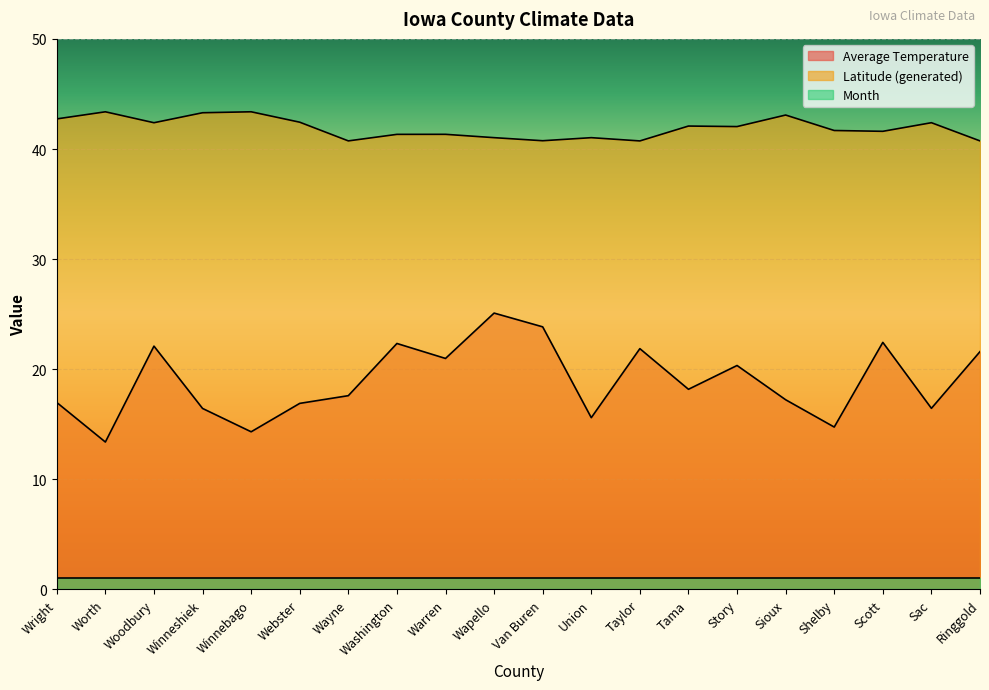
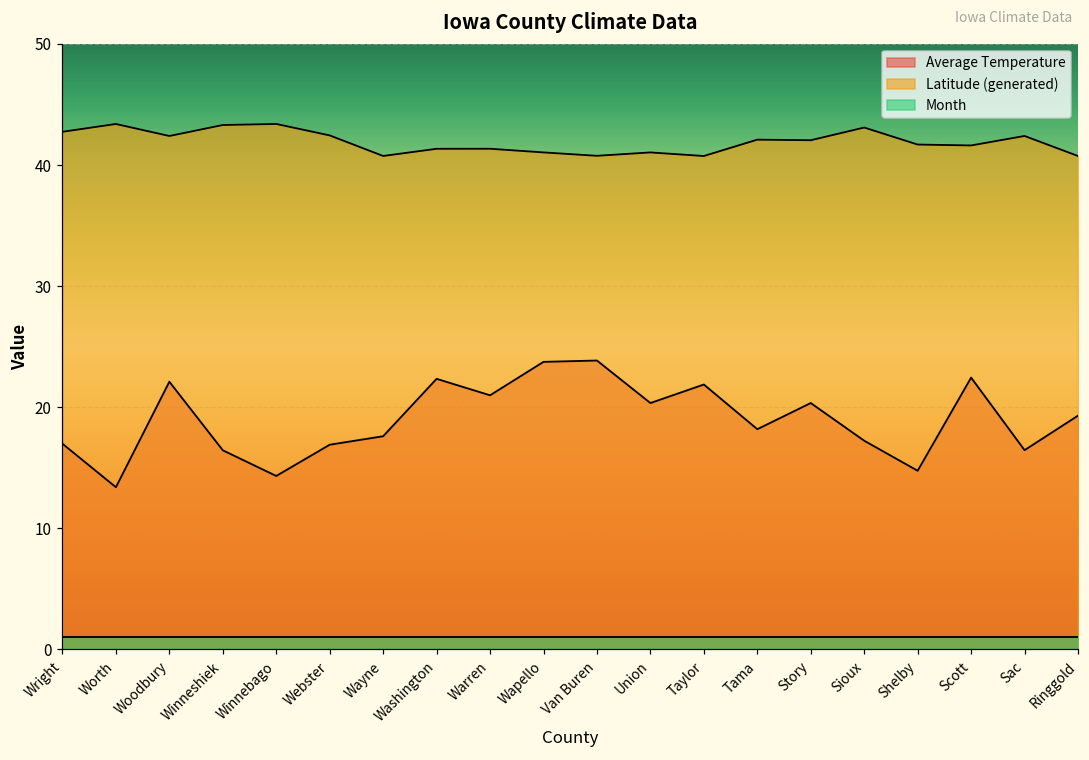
Average Temperature, Wapello: 25.1 -> 23.7
Average Temperature, Union: 15.6 -> 20.3
Average Temperature, Ringgold: 21.6 -> 19.3
